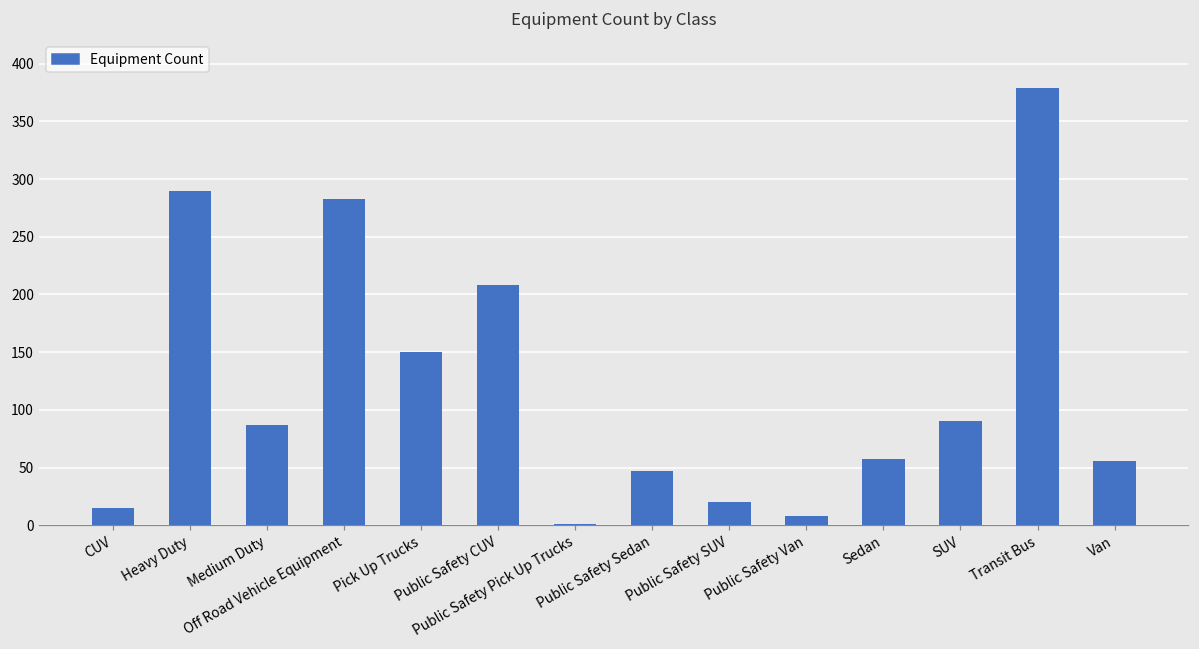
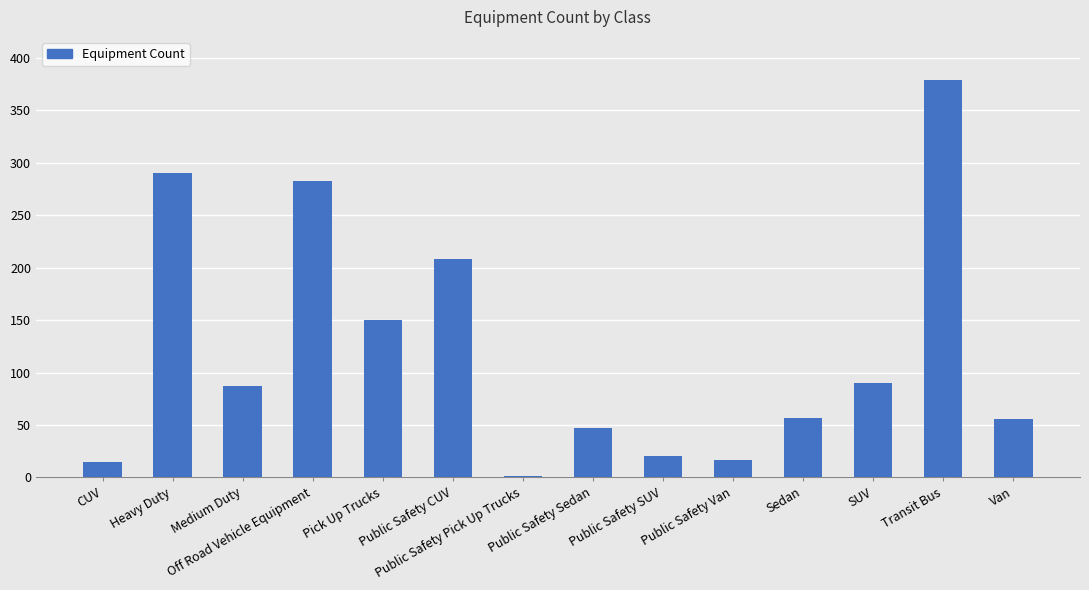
Public Safety Van: 8 -> 17
